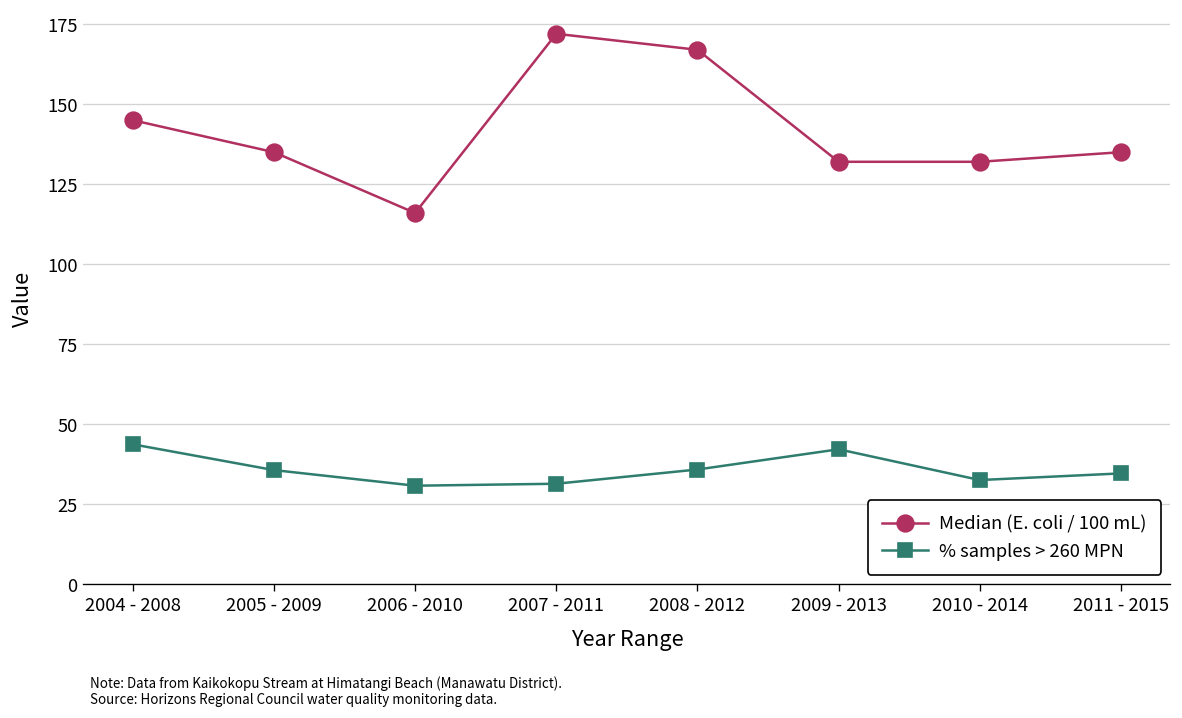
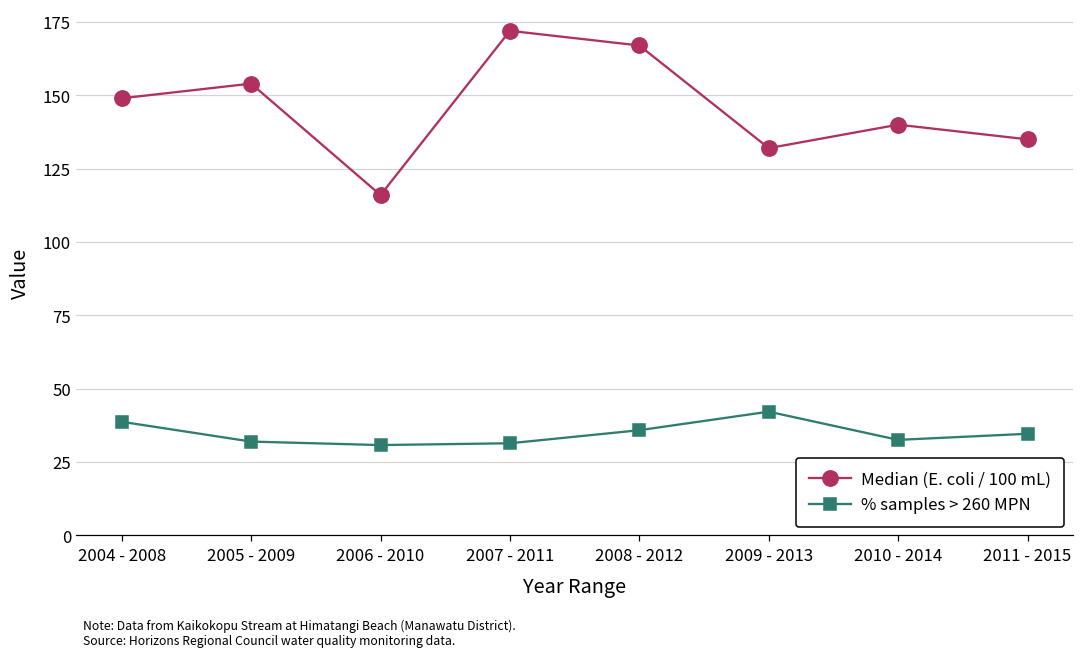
Median (E. coli / 100 mL), 2004 - 2008: 145 -> 149
% samples > 260 MPN, 2004 - 2008: 44 -> 39
Median (E. coli / 100 mL), 2005 - 2009: 135 -> 154
% samples > 260 MPN, 2005 - 2009: 36 -> 32
Median (E. coli / 100 mL), 2010 - 2014: 132 -> 140
